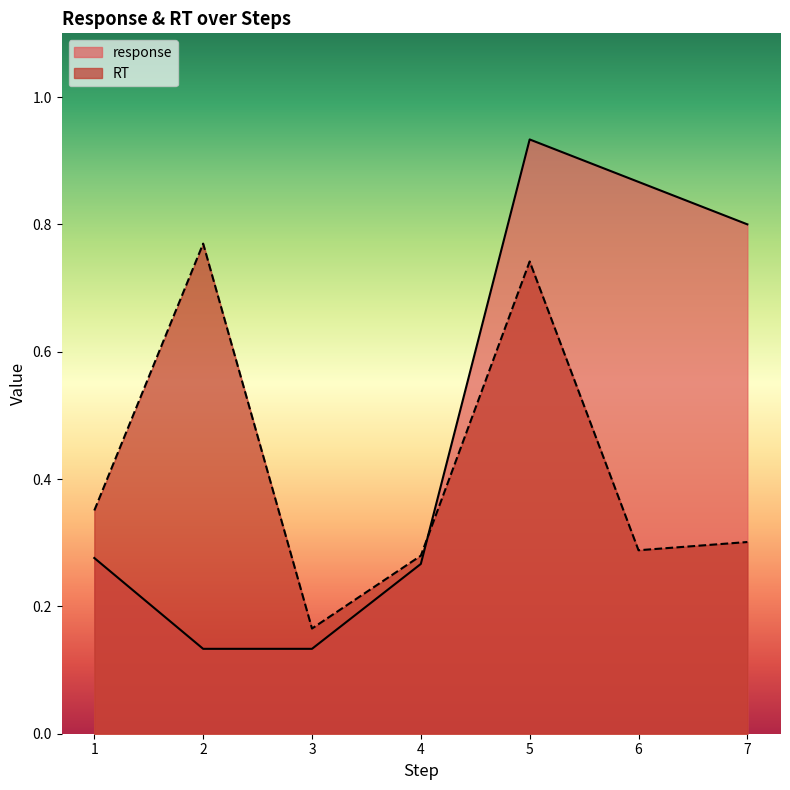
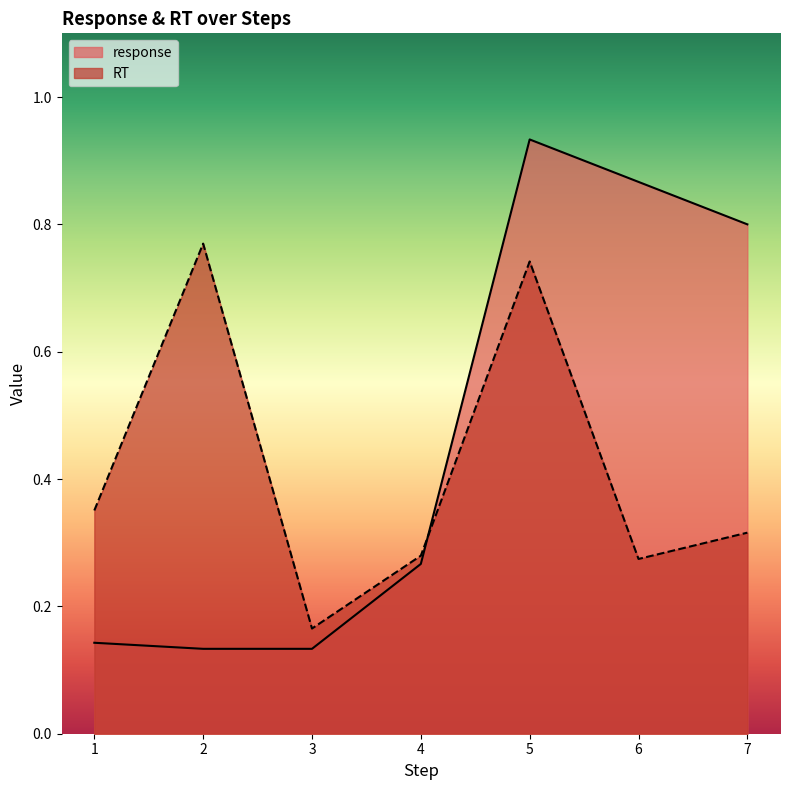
response, 1: 0.28 -> 0.14
RT, 6: 0.29 -> 0.27
RT, 7: 0.30 -> 0.32
